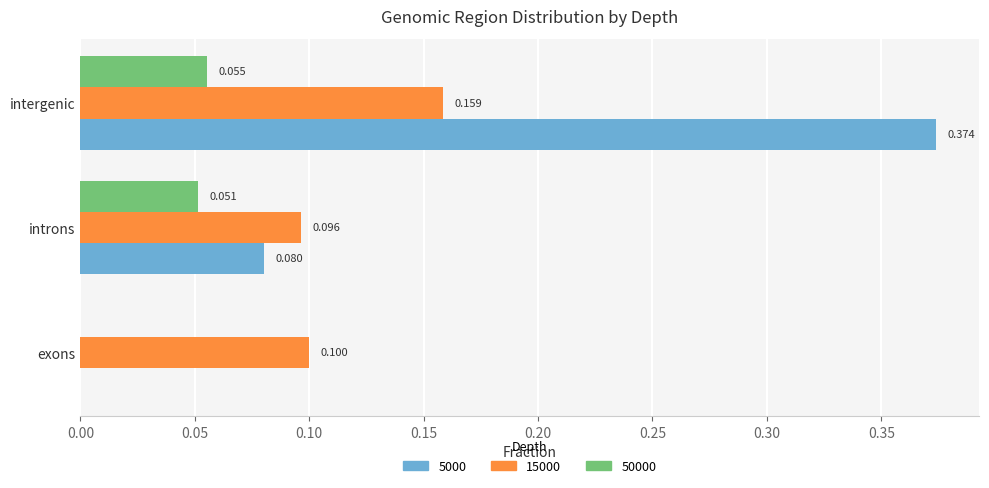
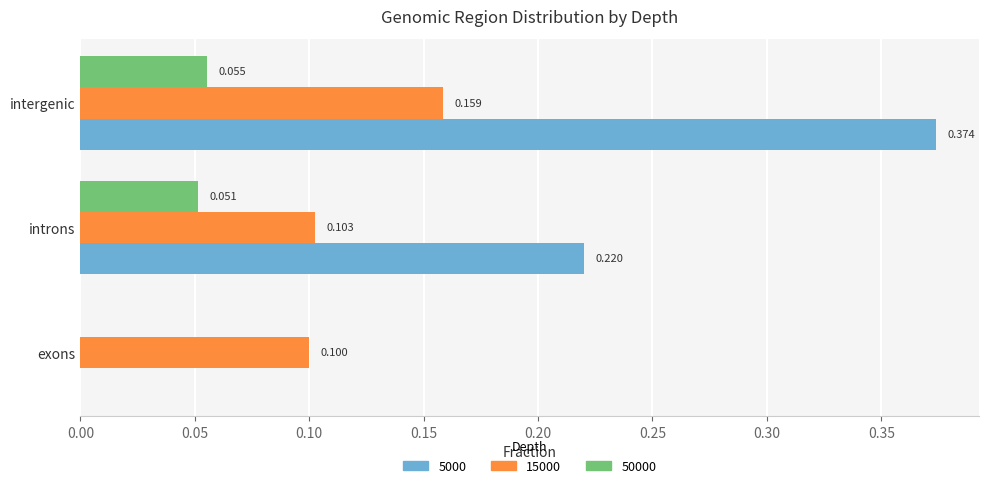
15000, introns: 0.096 -> 0.103
5000, introns: 0.080 -> 0.220
